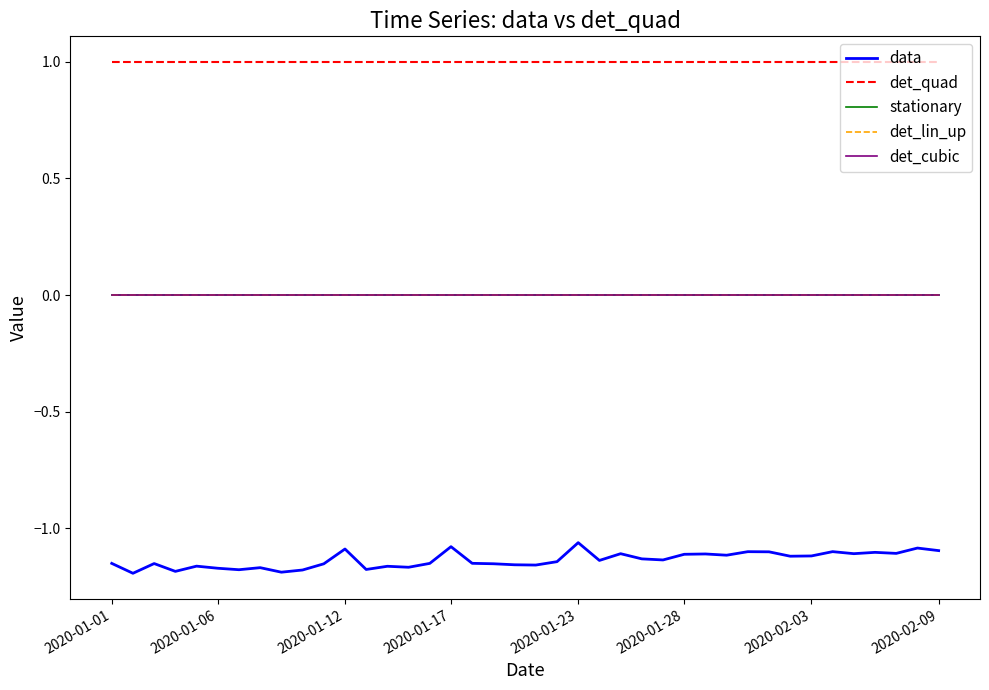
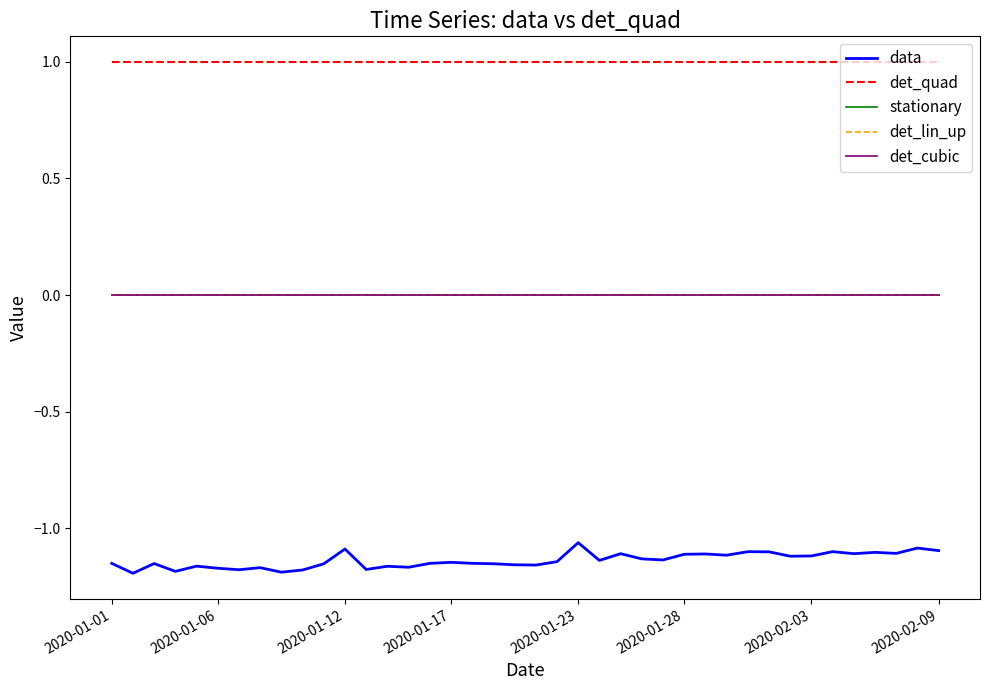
data, 2020-01-17: -1.08 -> -1.15
